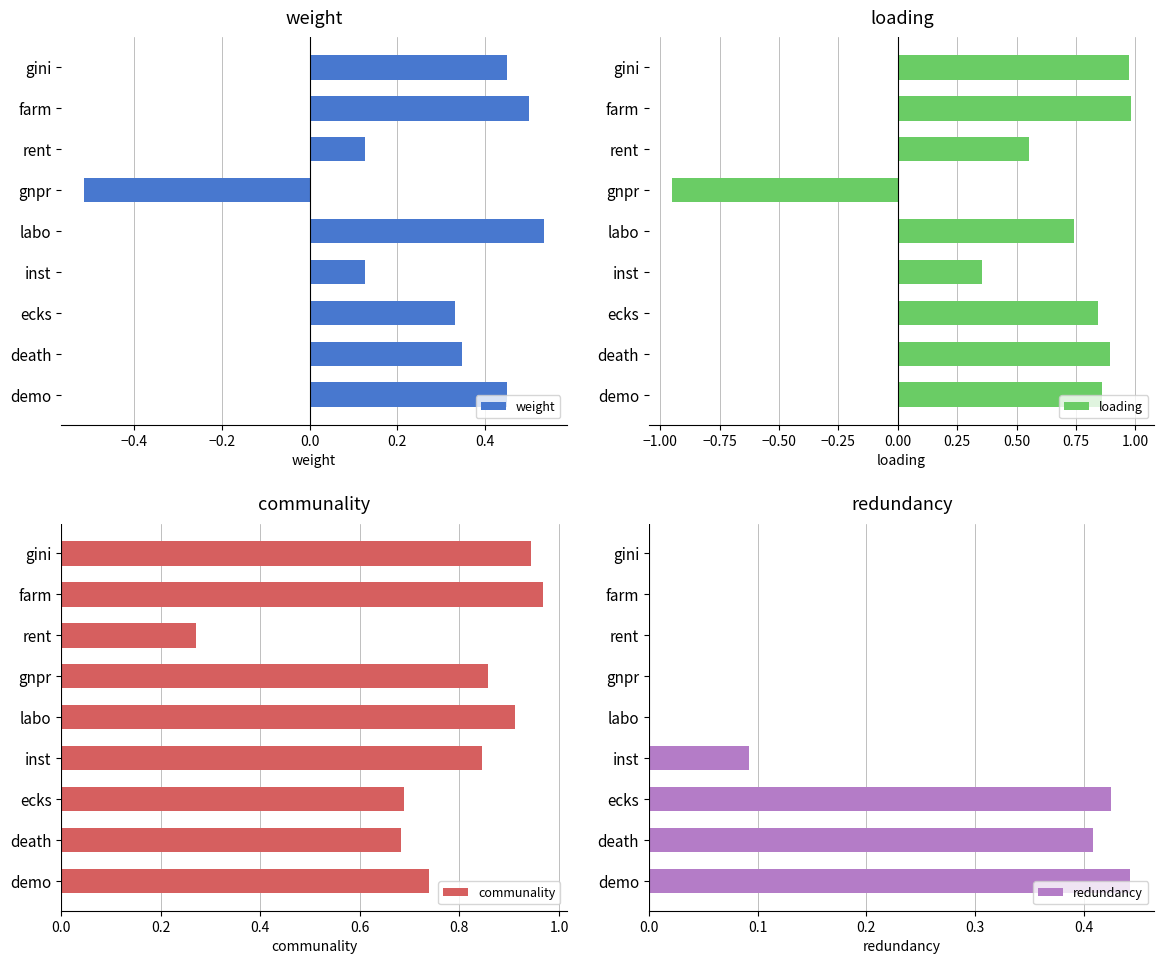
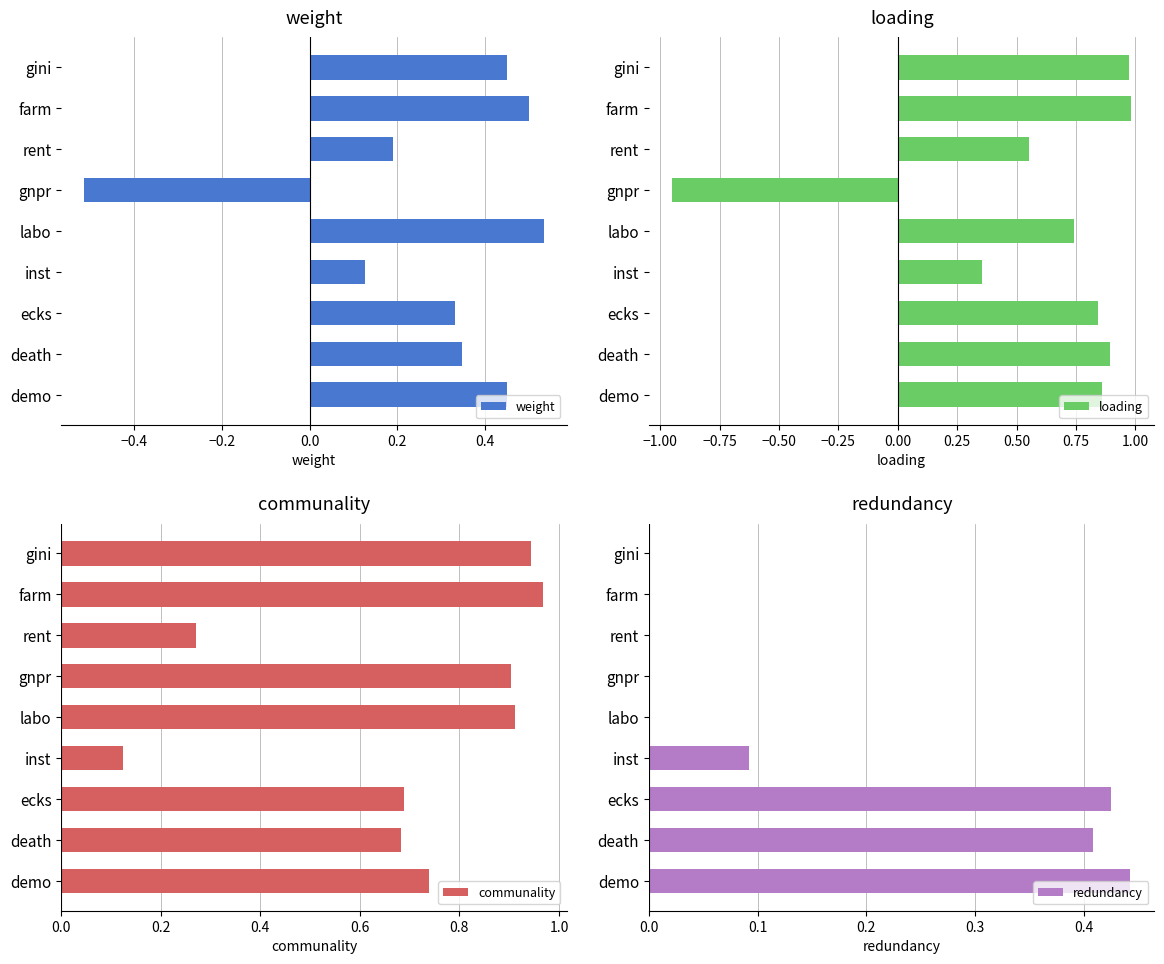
weight, rent: 0.13 -> 0.19
communality, gnpr: 0.86 -> 0.90
communality, inst: 0.85 -> 0.12
